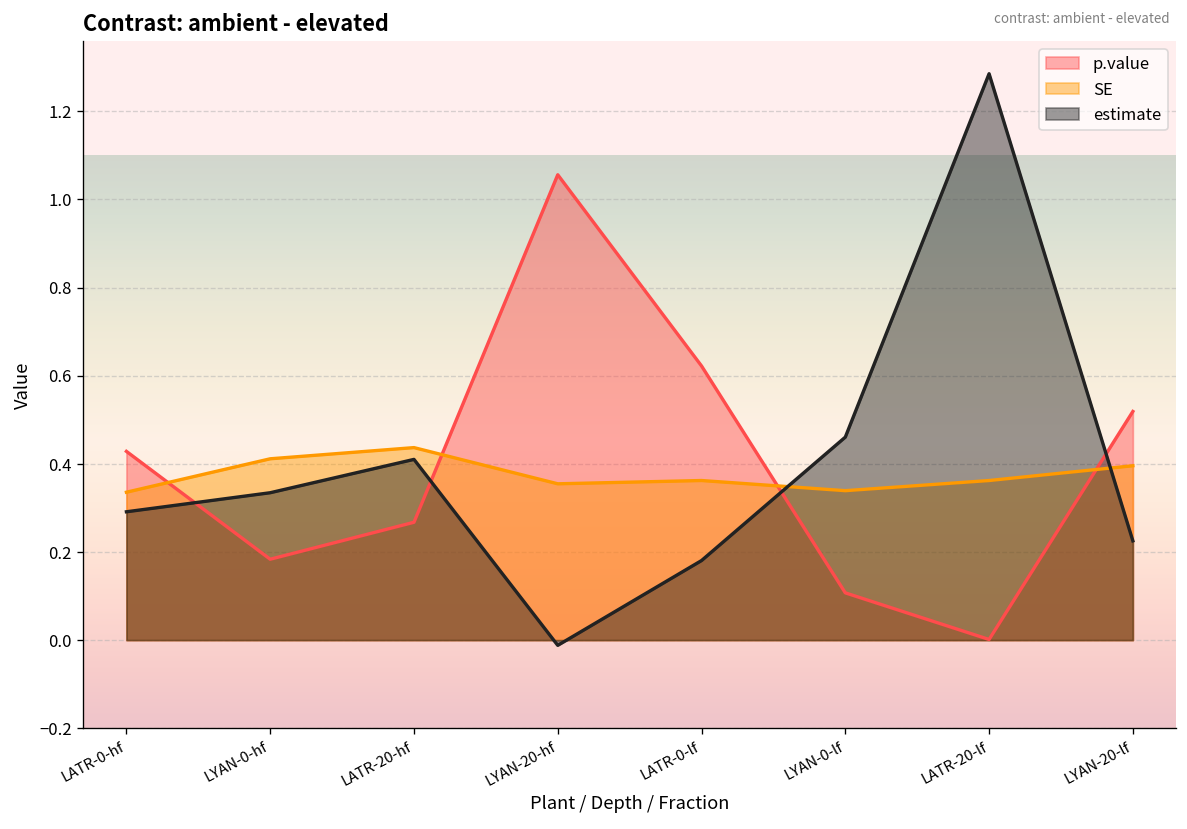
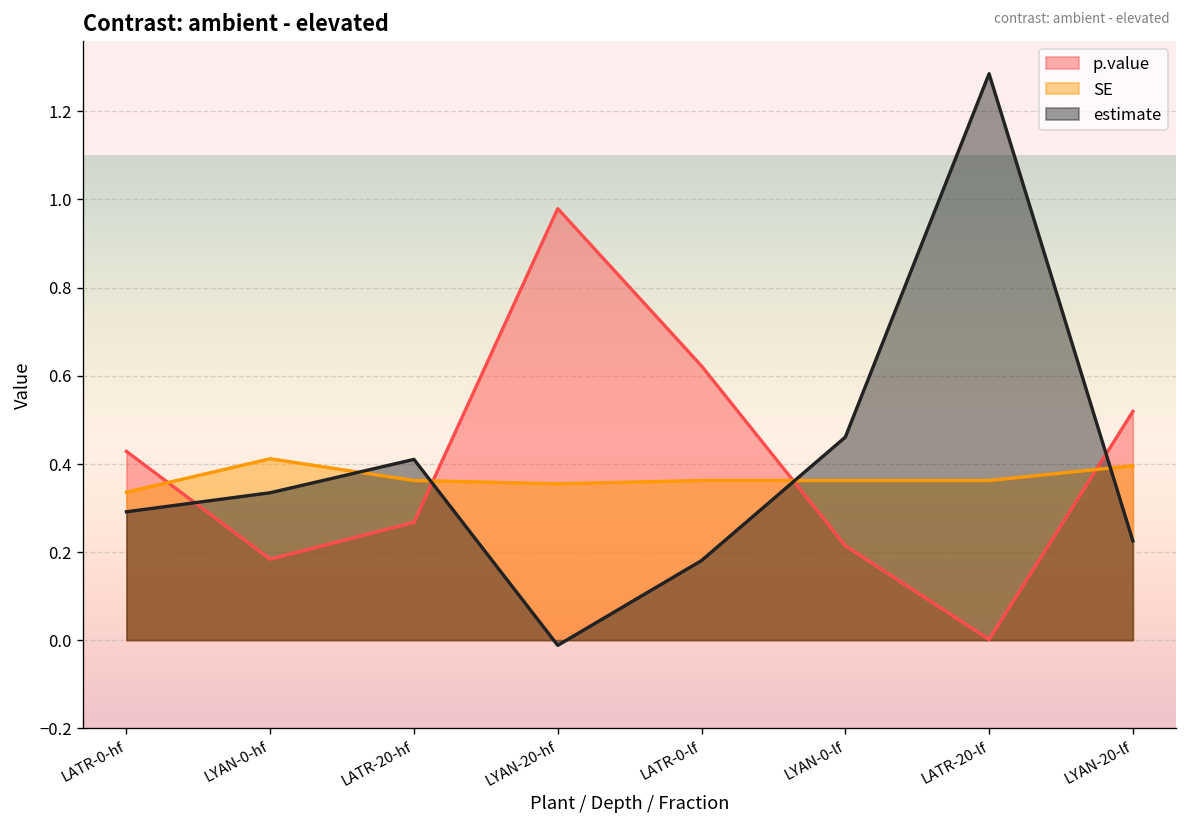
SE, LATR-20-hf: 0.44 -> 0.36
p.value, LYAN-20-hf: 1.06 -> 0.98
p.value, LYAN-0-lf: 0.11 -> 0.21
SE, LYAN-0-lf: 0.34 -> 0.36
